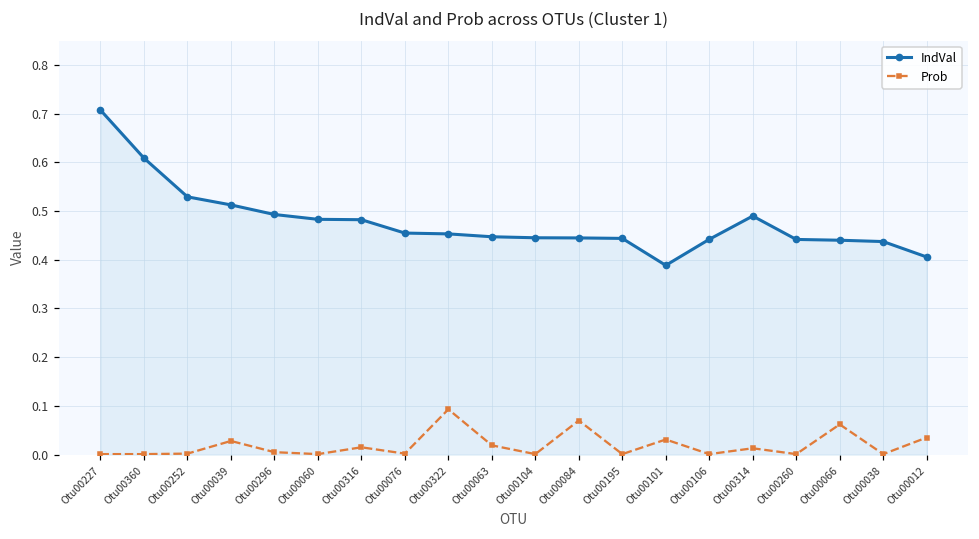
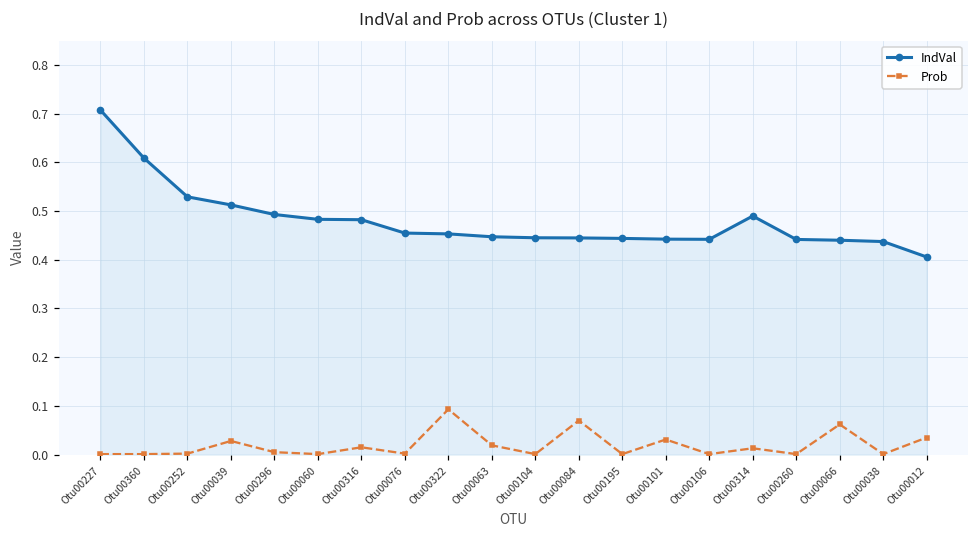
IndVal, Otu00101: 0.39 -> 0.44
